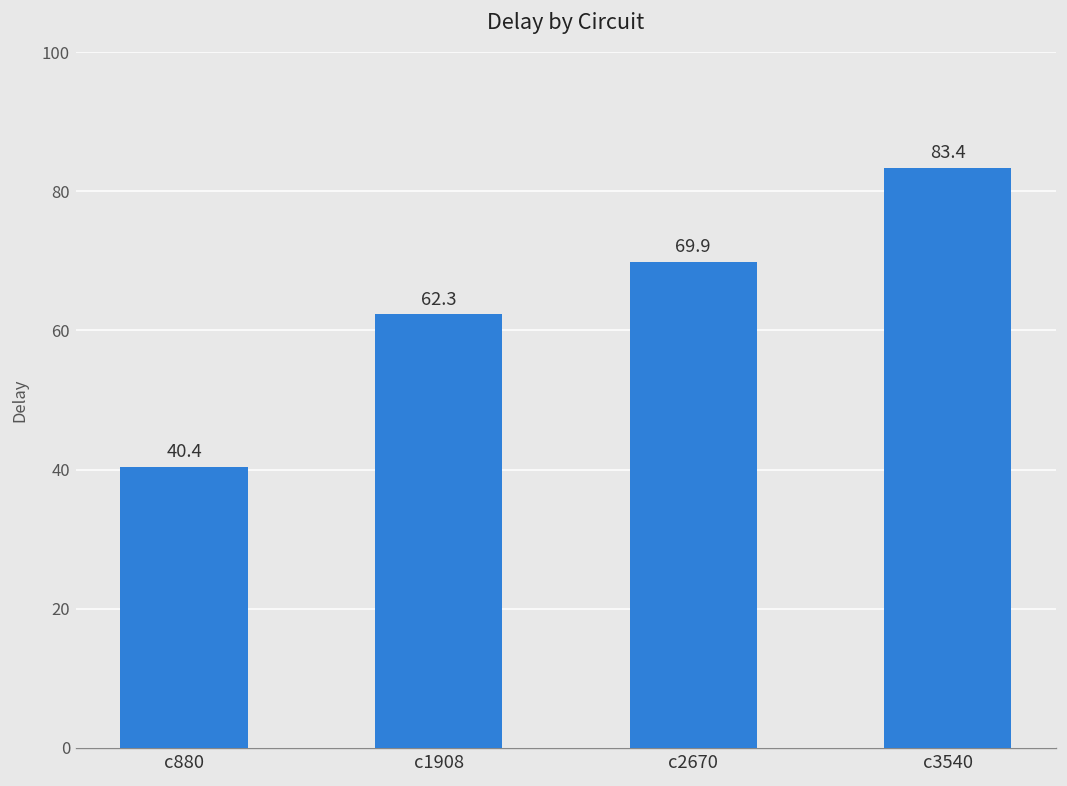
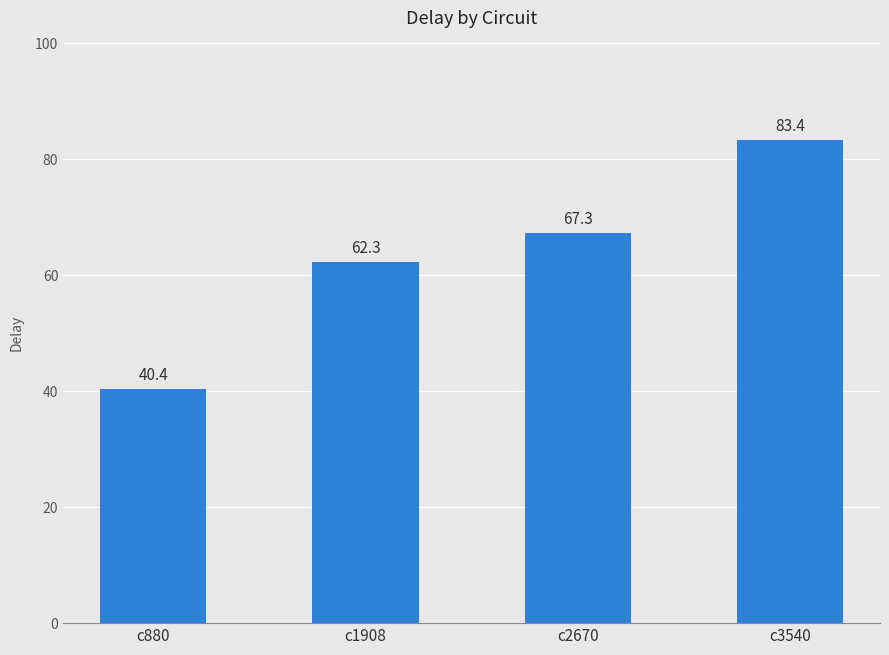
c2670: 69.9 -> 67.3
